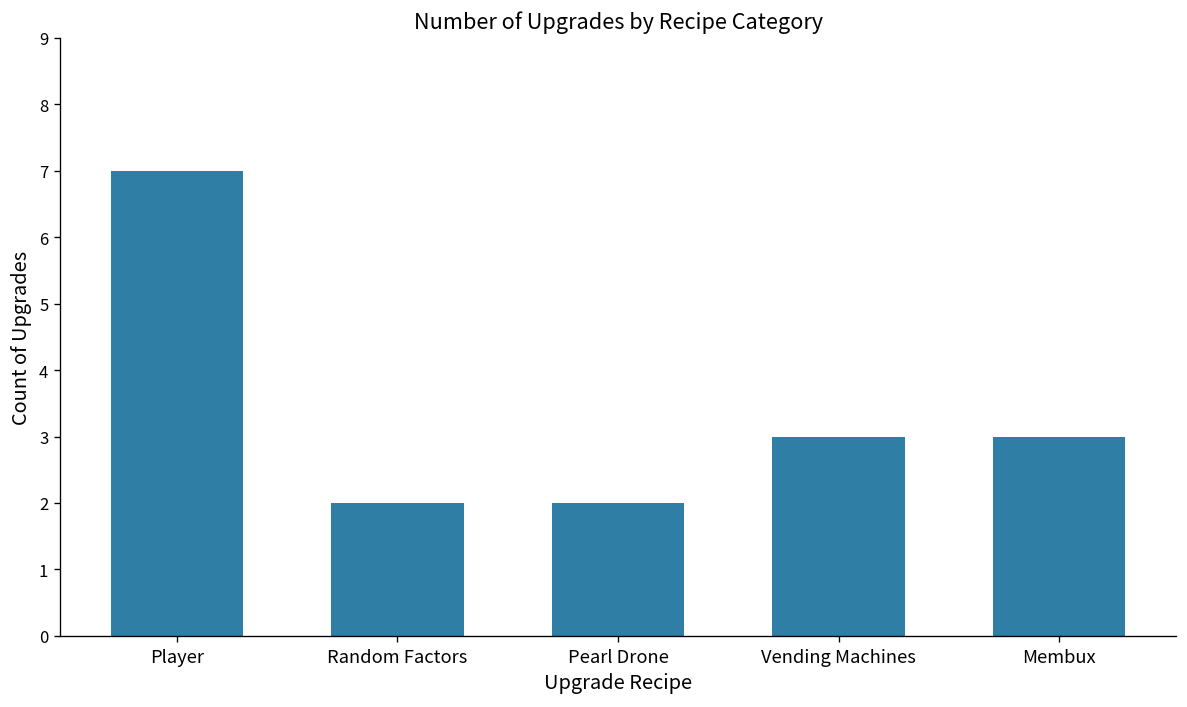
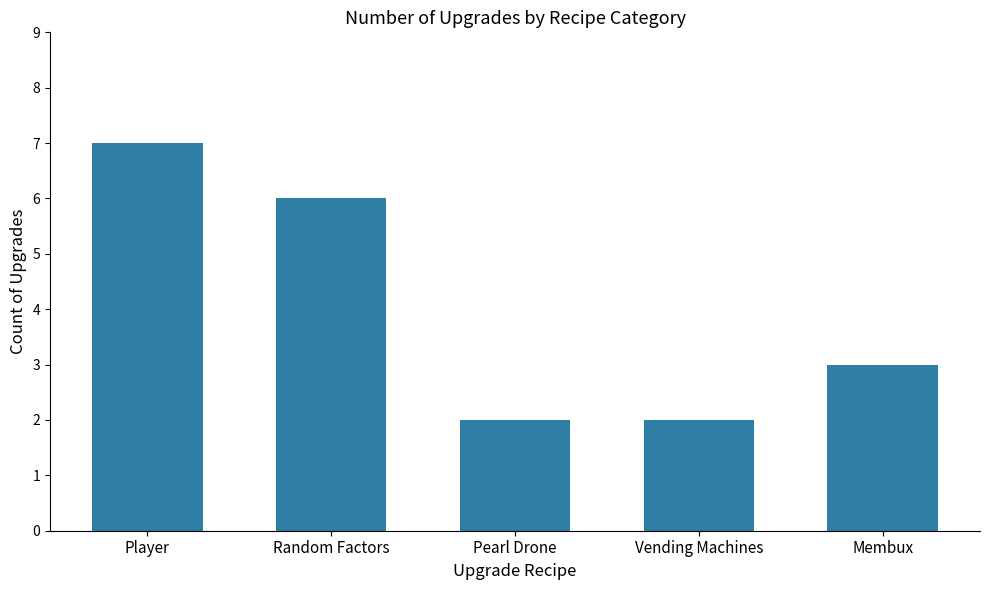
Random Factors: 2 -> 6
Vending Machines: 3 -> 2
